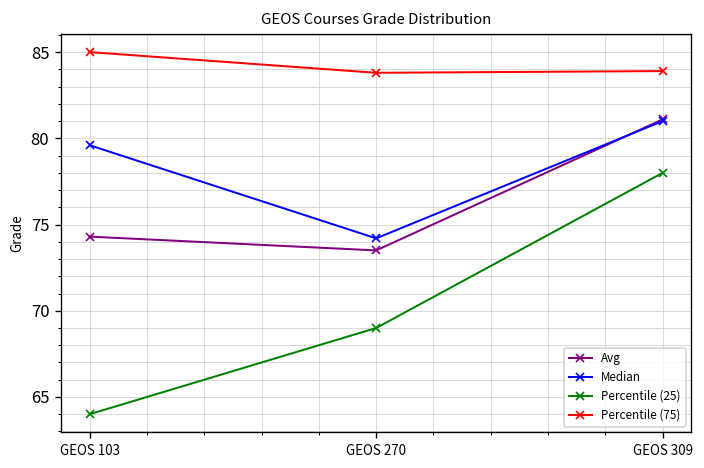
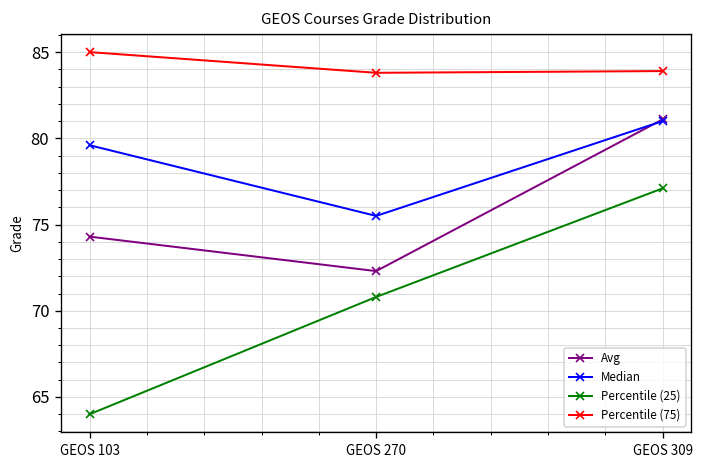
Avg, GEOS 270: 73.5 -> 72.3
Median, GEOS 270: 74.2 -> 75.5
Percentile (25), GEOS 270: 69.0 -> 70.8
Percentile (25), GEOS 309: 78.0 -> 77.1
